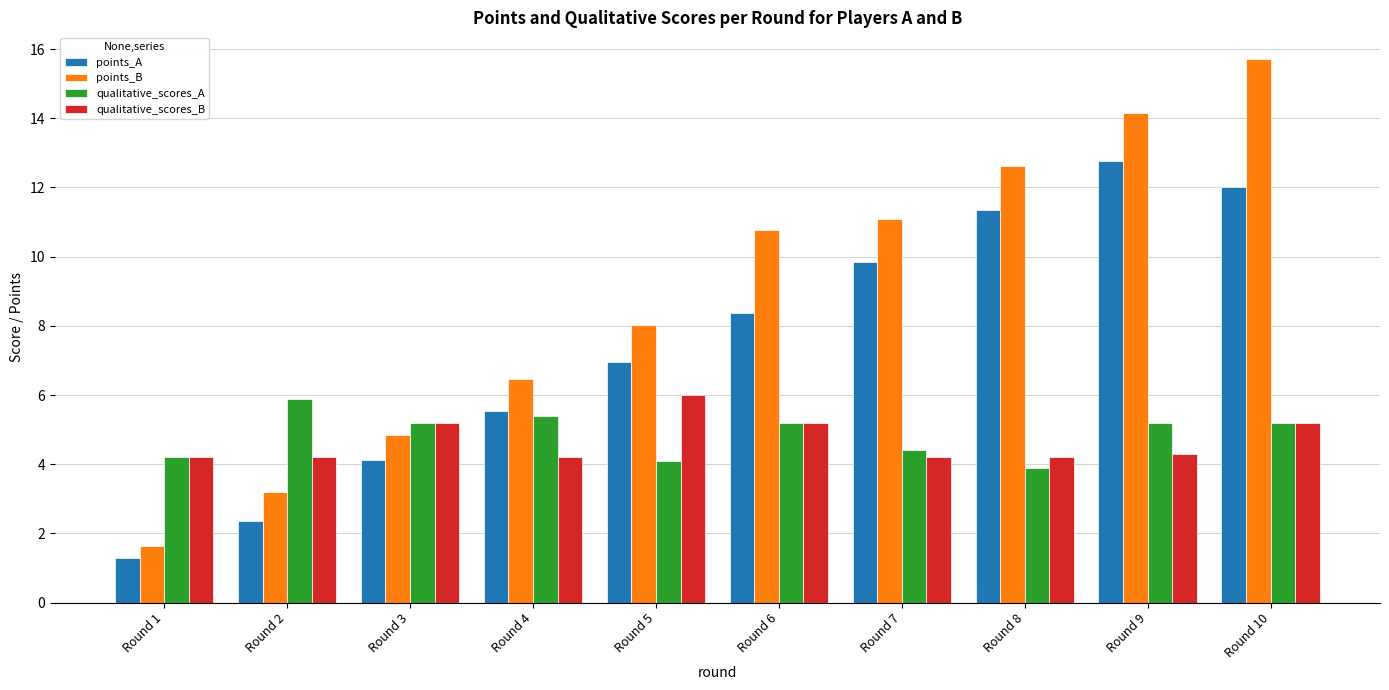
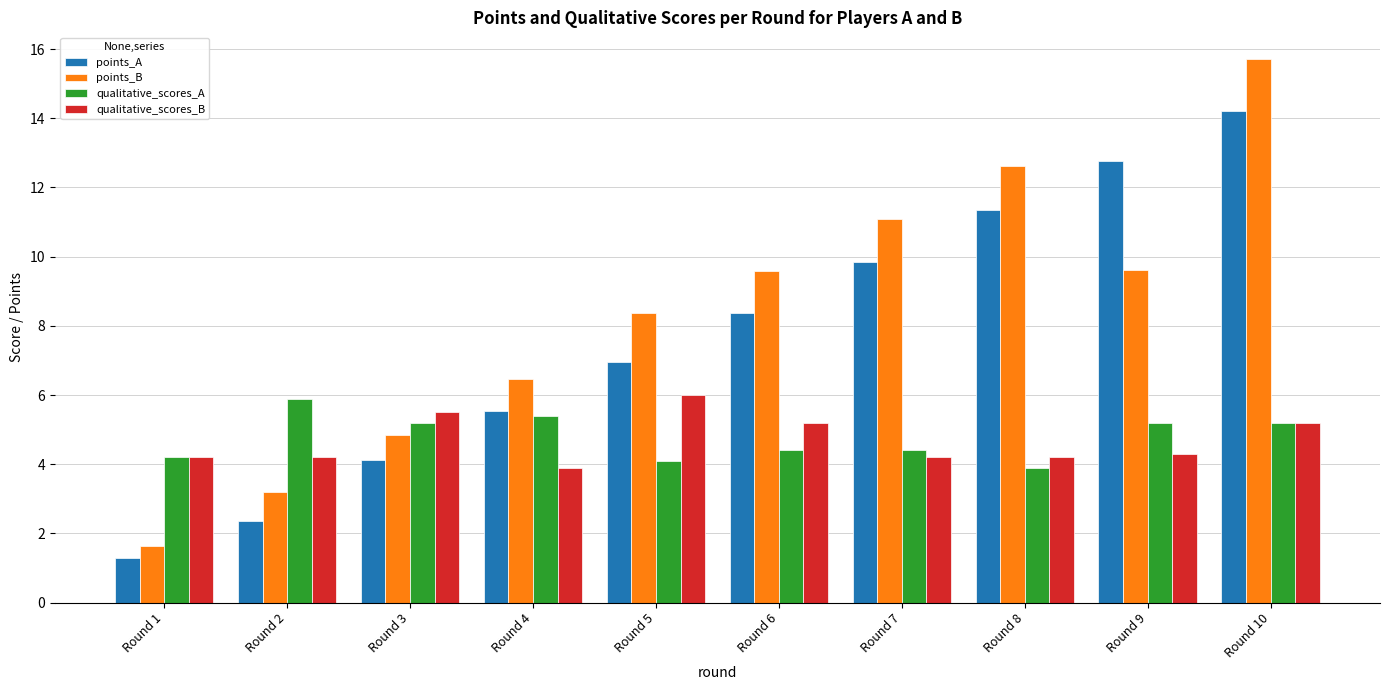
qualitative_scores_B, Round 3: 5.2 -> 5.5
qualitative_scores_B, Round 4: 4.2 -> 3.9
points_B, Round 5: 8.0 -> 8.4
points_B, Round 6: 10.8 -> 9.6
qualitative_scores_A, Round 6: 5.2 -> 4.4
points_B, Round 9: 14.2 -> 9.6
points_A, Round 10: 12.0 -> 14.2
